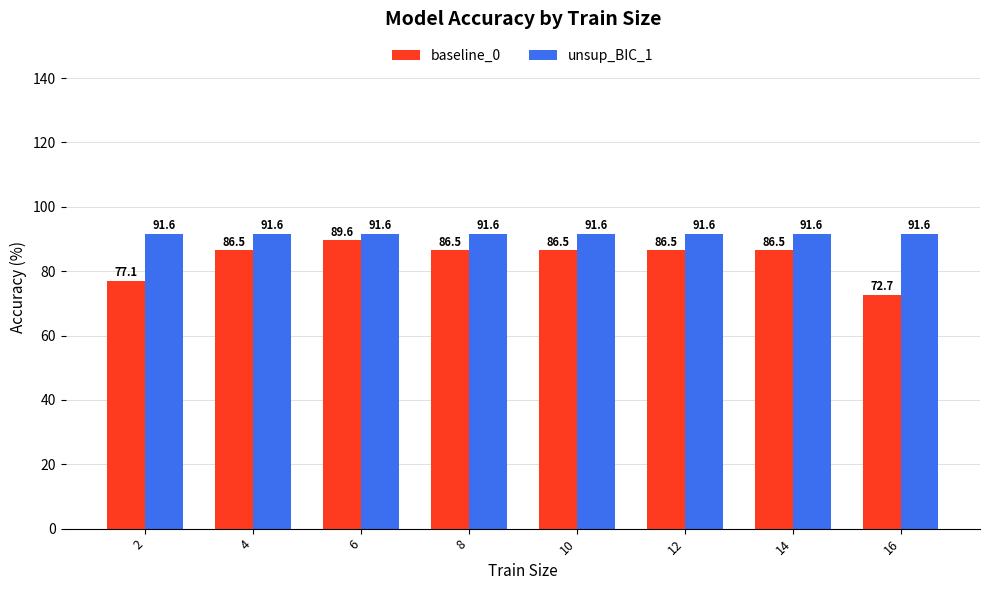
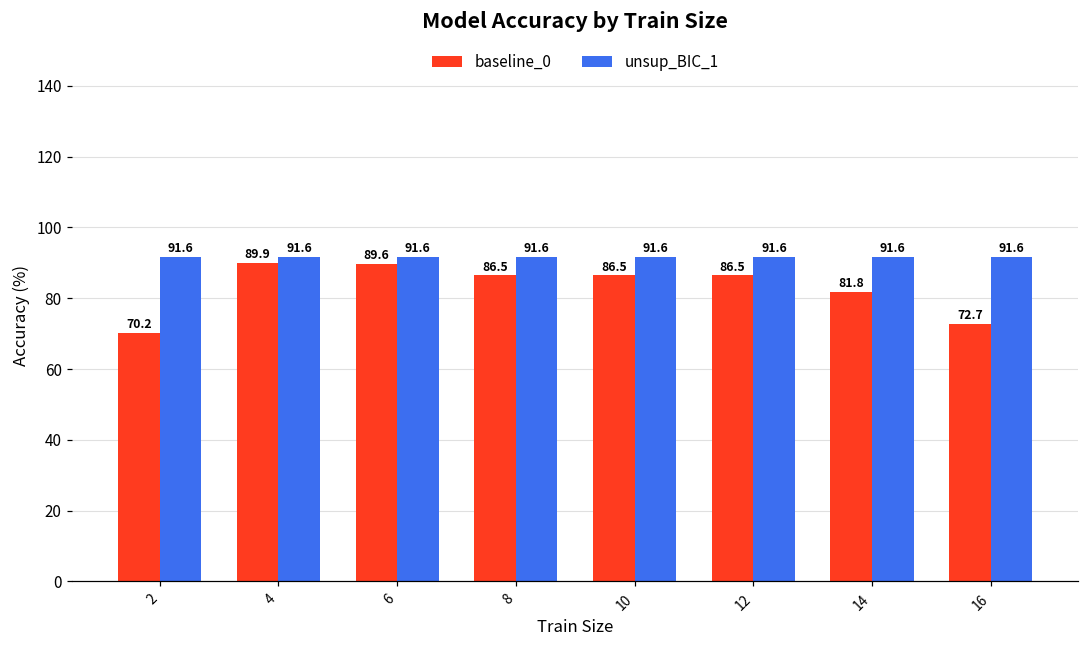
baseline_0, 2: 77.1 -> 70.2
baseline_0, 4: 86.5 -> 89.9
baseline_0, 14: 86.5 -> 81.8
